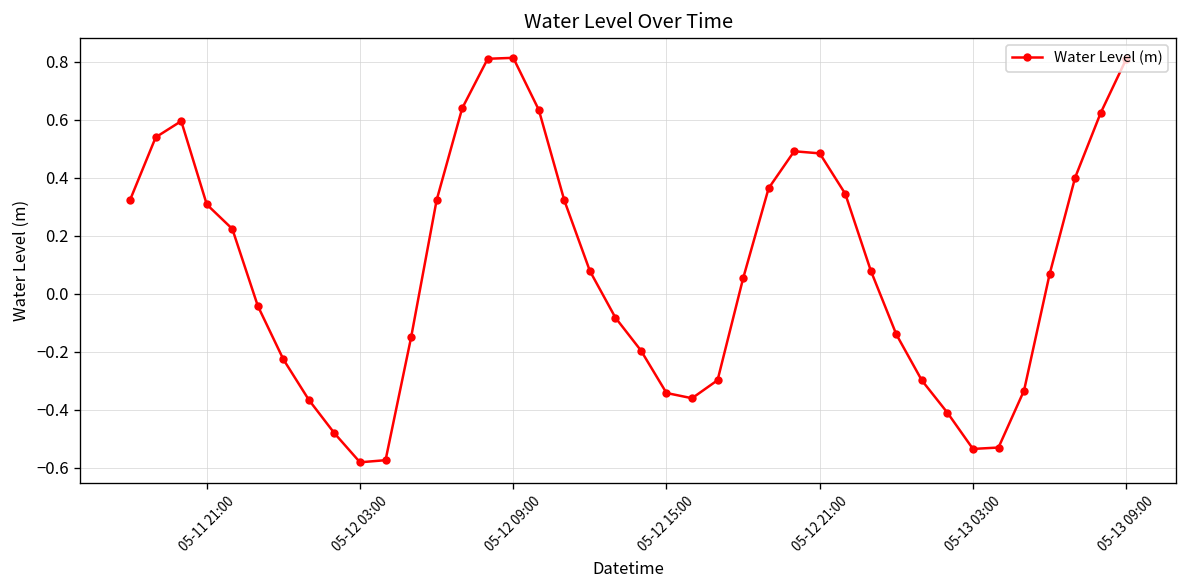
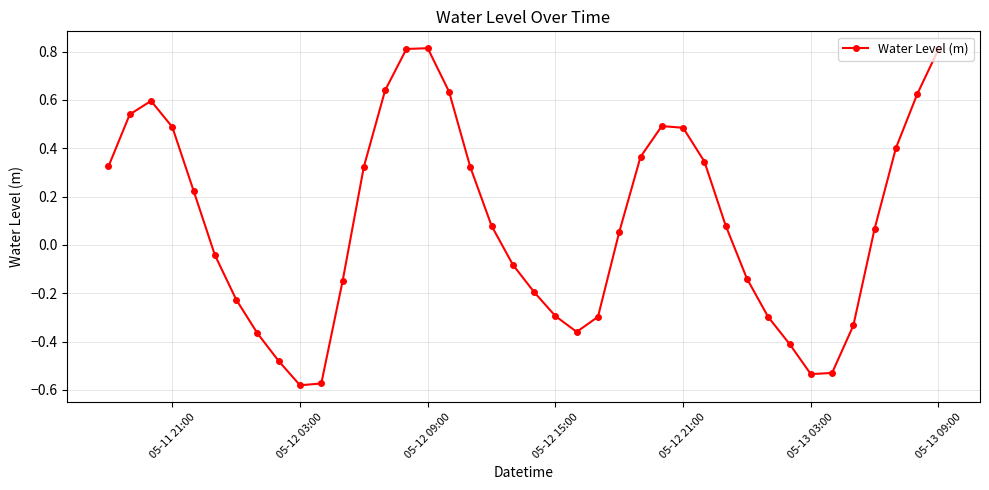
05-11 21:00: 0.31 -> 0.49
05-12 15:00: -0.34 -> -0.29
